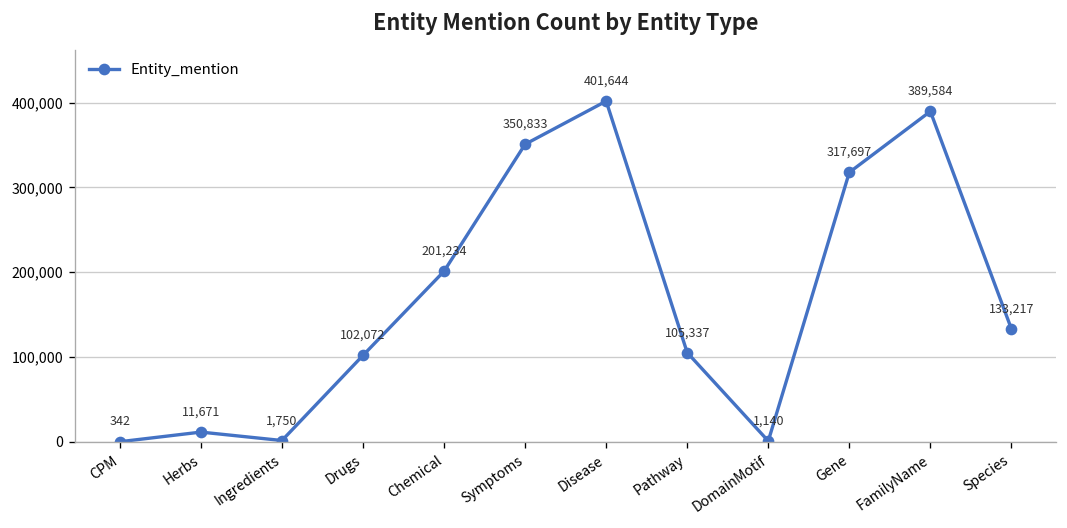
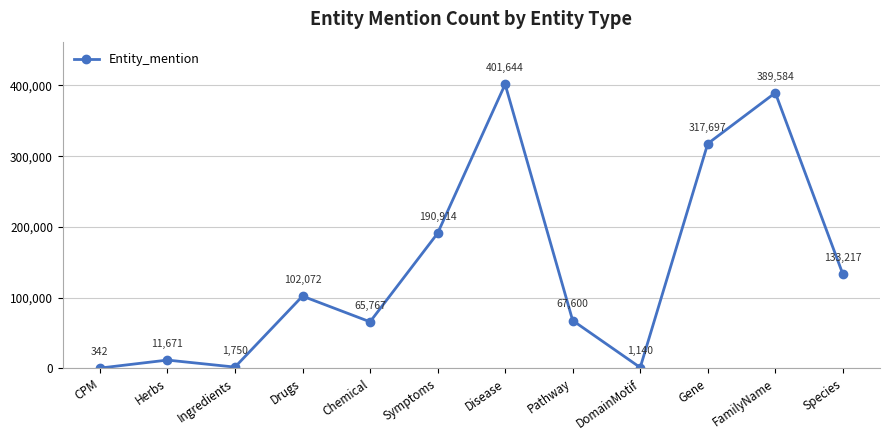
Chemical: 201,234 -> 65,767
Symptoms: 350,833 -> 190,914
Pathway: 105,337 -> 67,600
